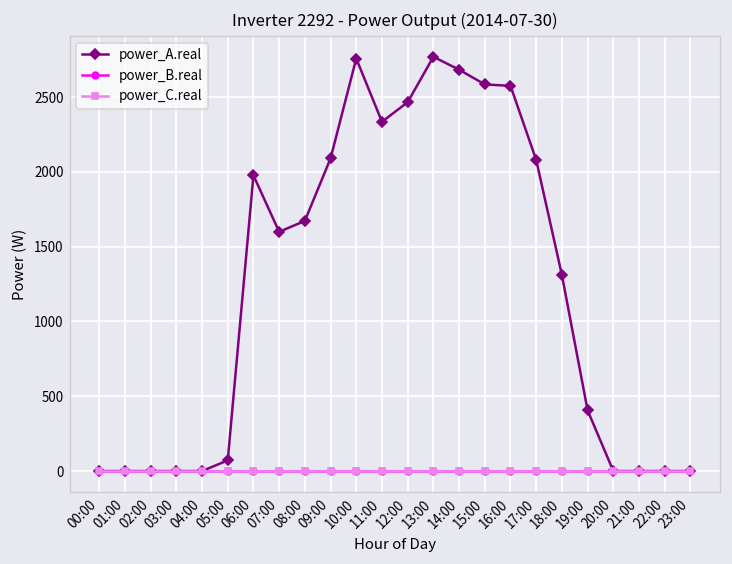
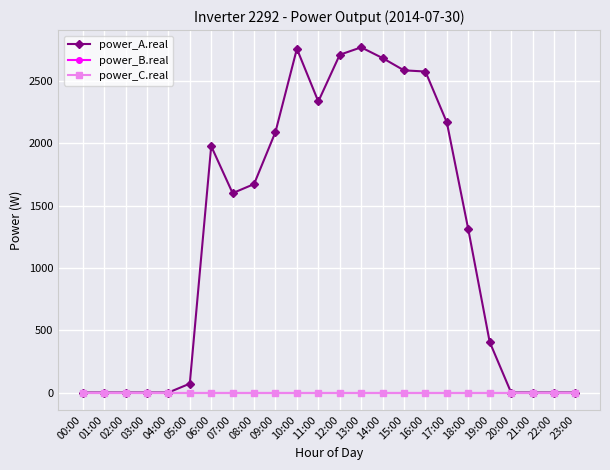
power_A.real, 12:00: 2470 -> 2710
power_A.real, 17:00: 2080 -> 2170
